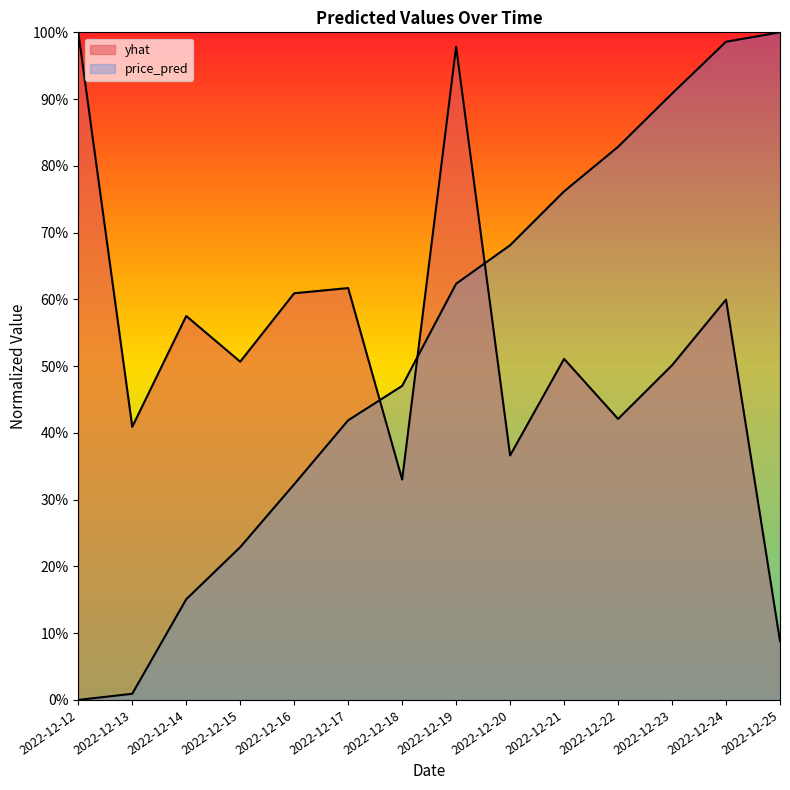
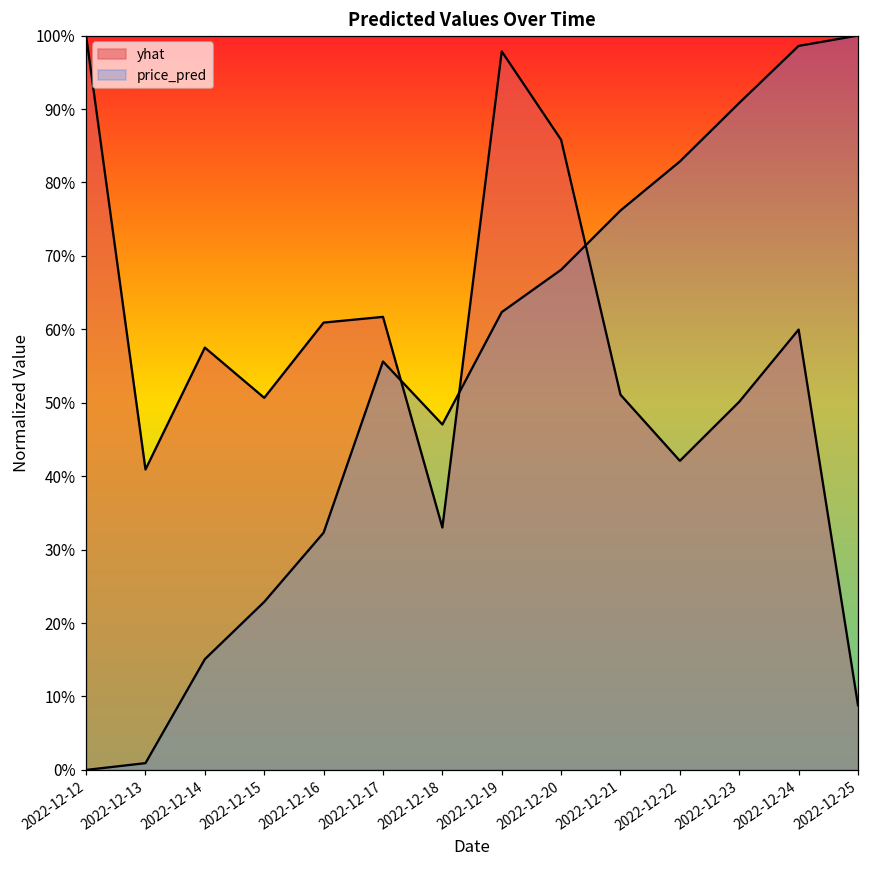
price_pred, 2022-12-17: 42% -> 56%
yhat, 2022-12-20: 37% -> 86%
